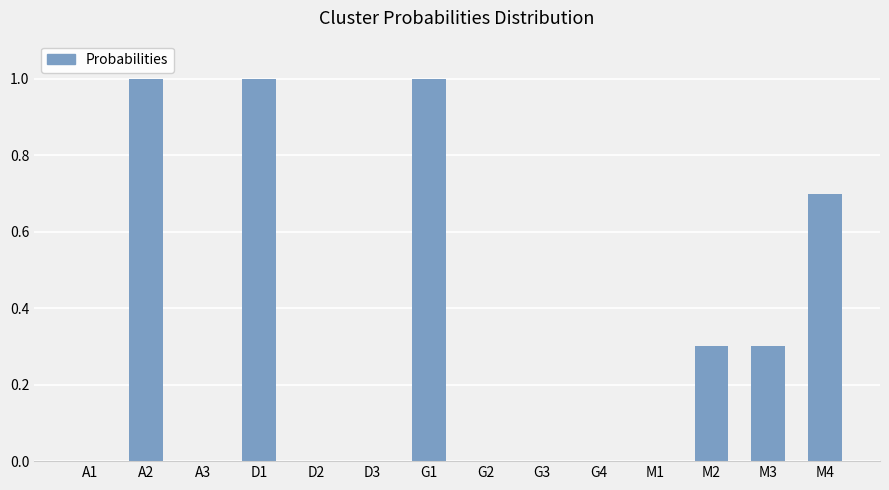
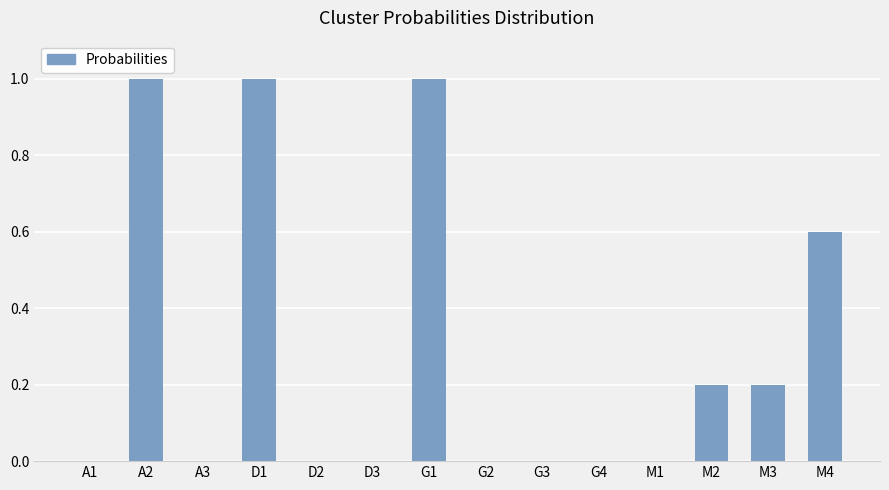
M2: 0.3 -> 0.2
M3: 0.3 -> 0.2
M4: 0.7 -> 0.6
